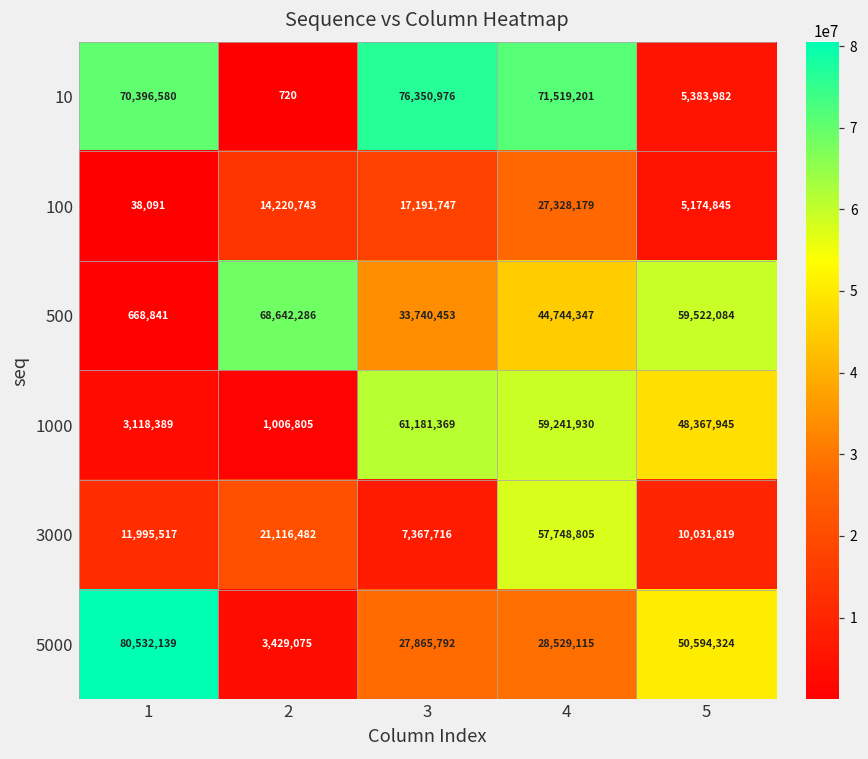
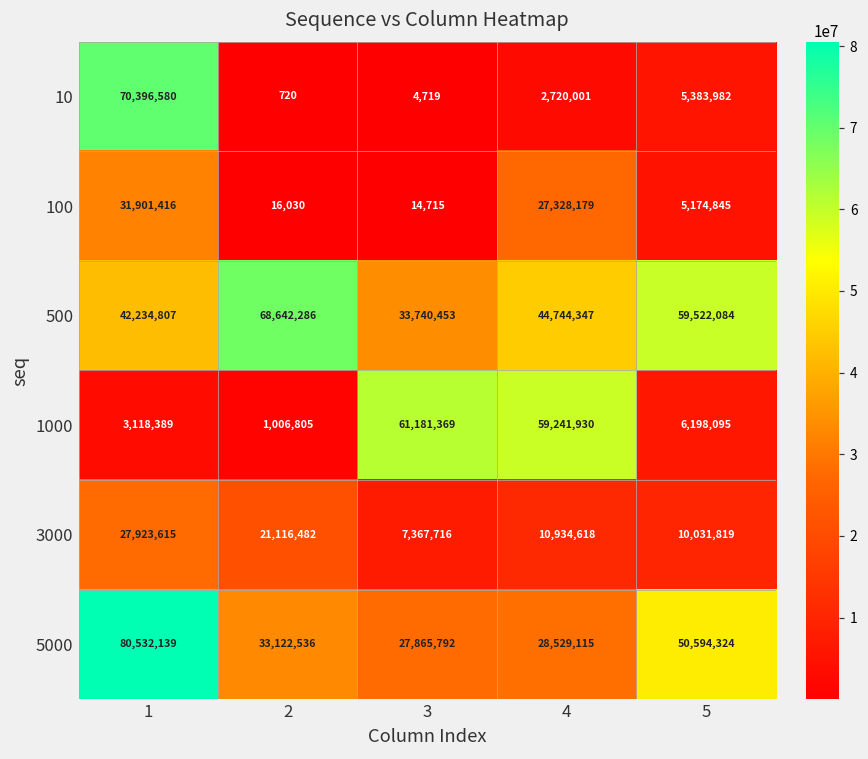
10, 3: 76,350,976 -> 4,719
10, 4: 71,519,201 -> 2,720,001
100, 1: 38,091 -> 31,901,416
100, 2: 14,220,743 -> 16,030
100, 3: 17,191,747 -> 14,715
500, 1: 668,841 -> 42,234,807
1000, 5: 48,367,945 -> 6,198,095
3000, 1: 11,995,517 -> 27,923,615
3000, 4: 57,748,805 -> 10,934,618
5000, 2: 3,429,075 -> 33,122,536
